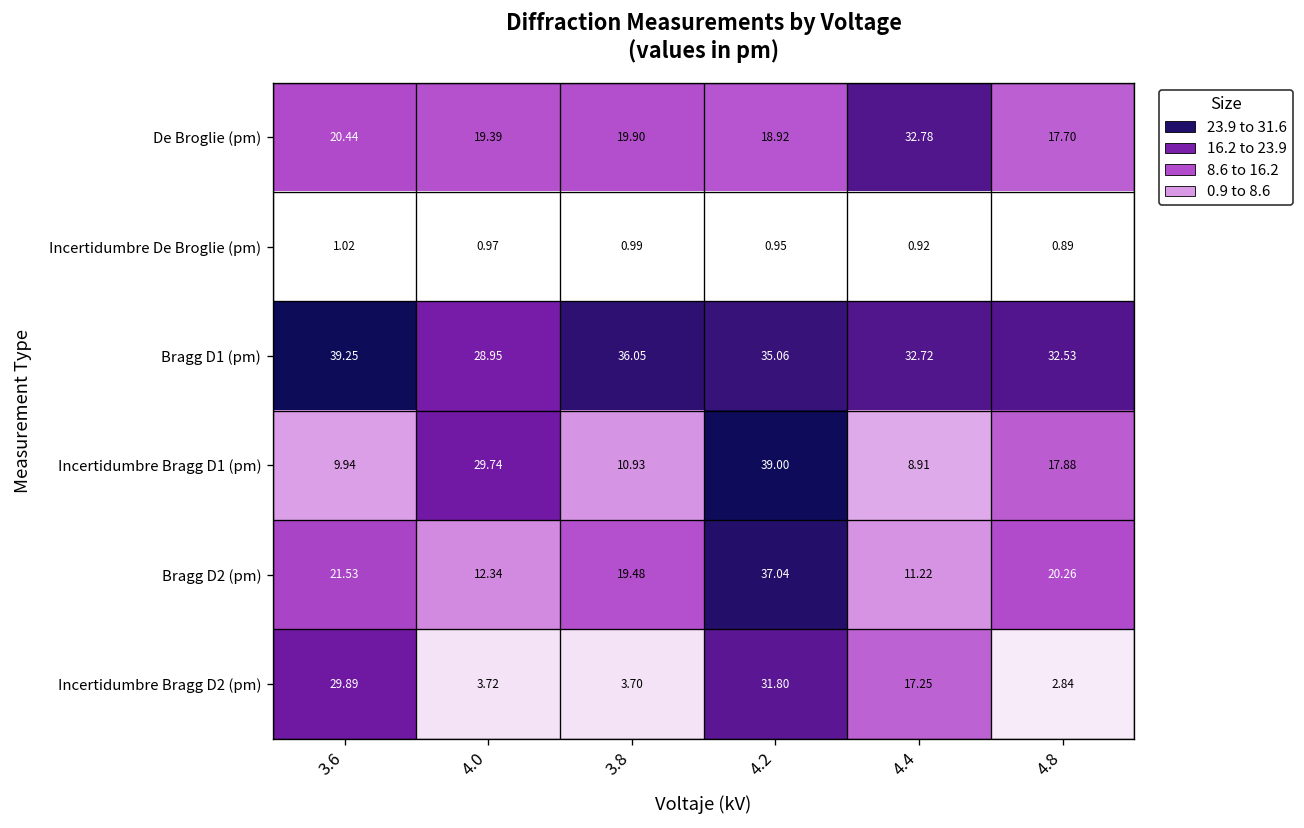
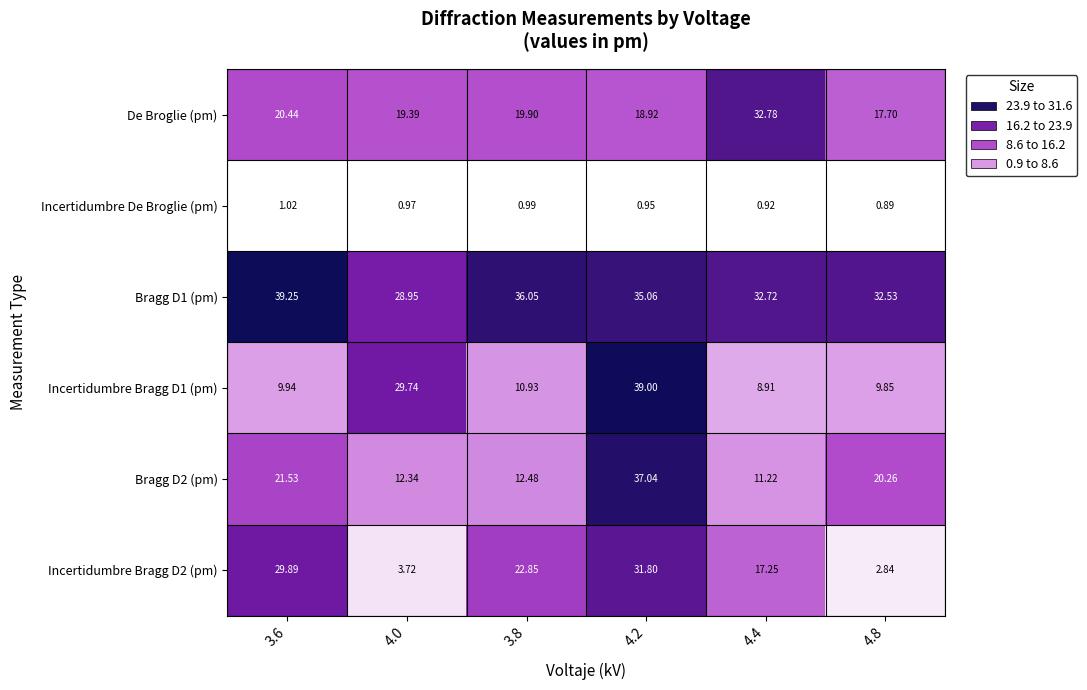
Incertidumbre Bragg D1 (pm), 4.8: 17.88 -> 9.85
Bragg D2 (pm), 3.8: 19.48 -> 12.48
Incertidumbre Bragg D2 (pm), 3.8: 3.70 -> 22.85
